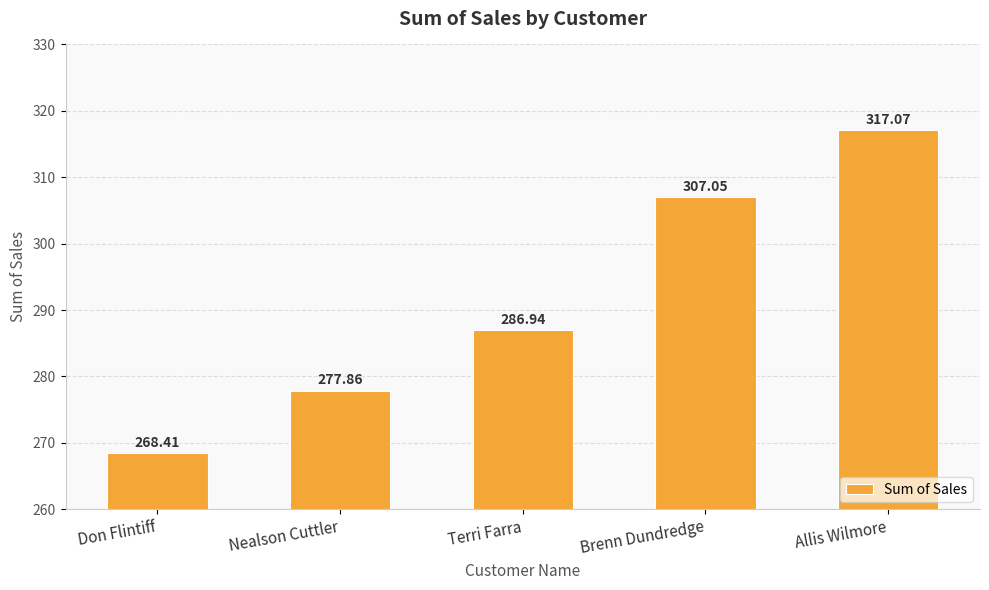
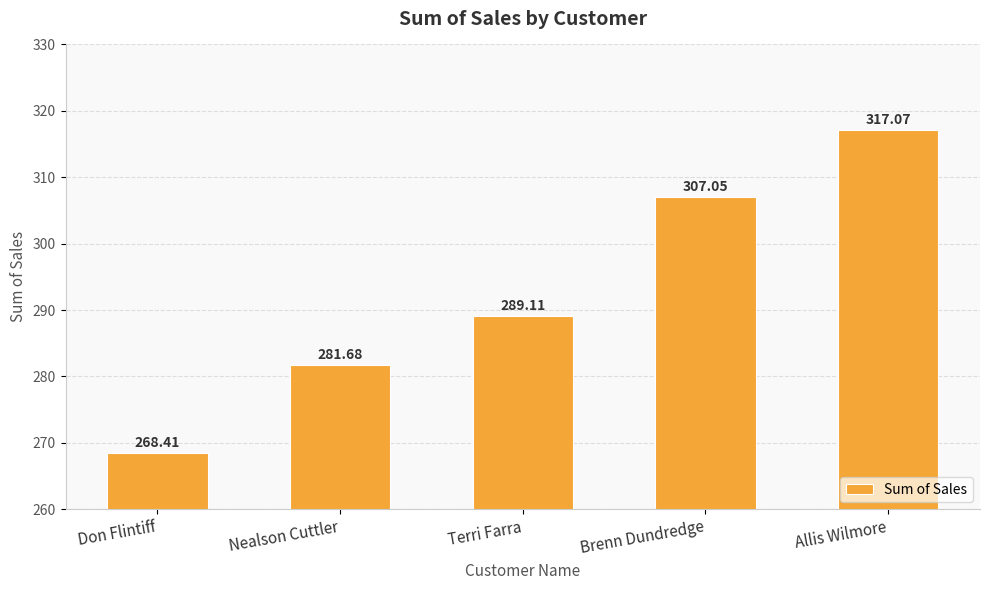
Nealson Cuttler: 277.86 -> 281.68
Terri Farra: 286.94 -> 289.11
